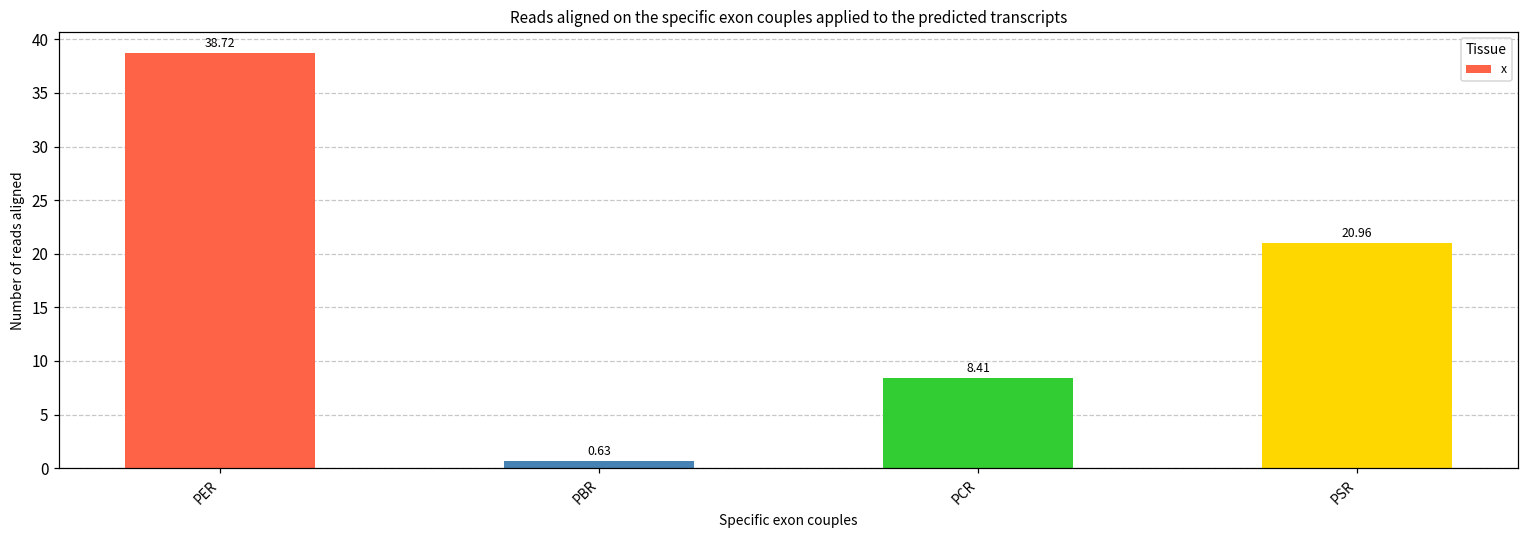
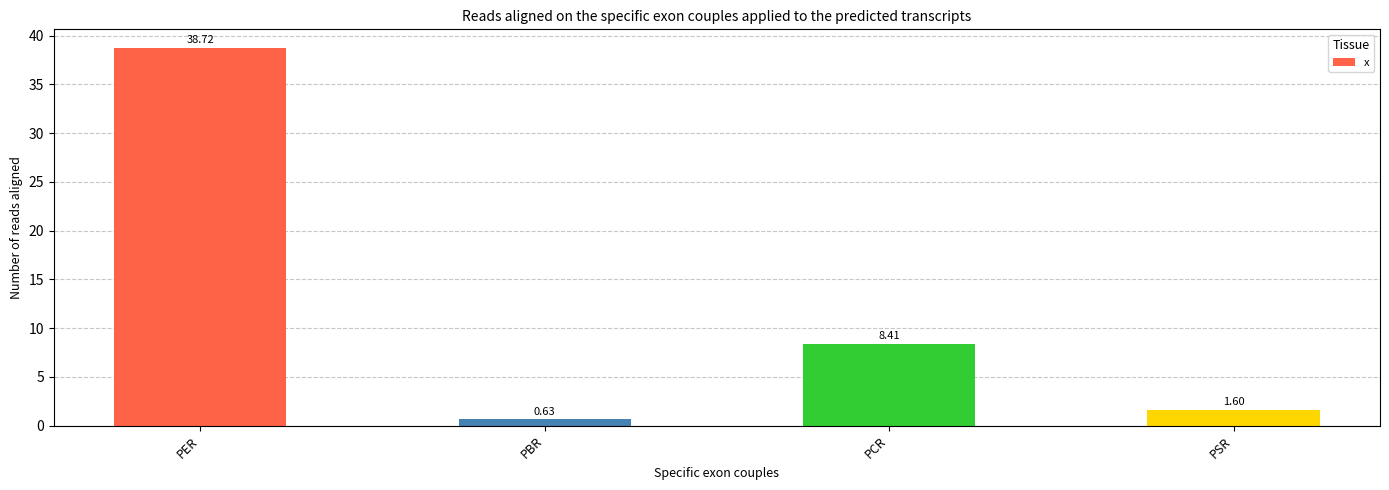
PSR: 20.96 -> 1.60
